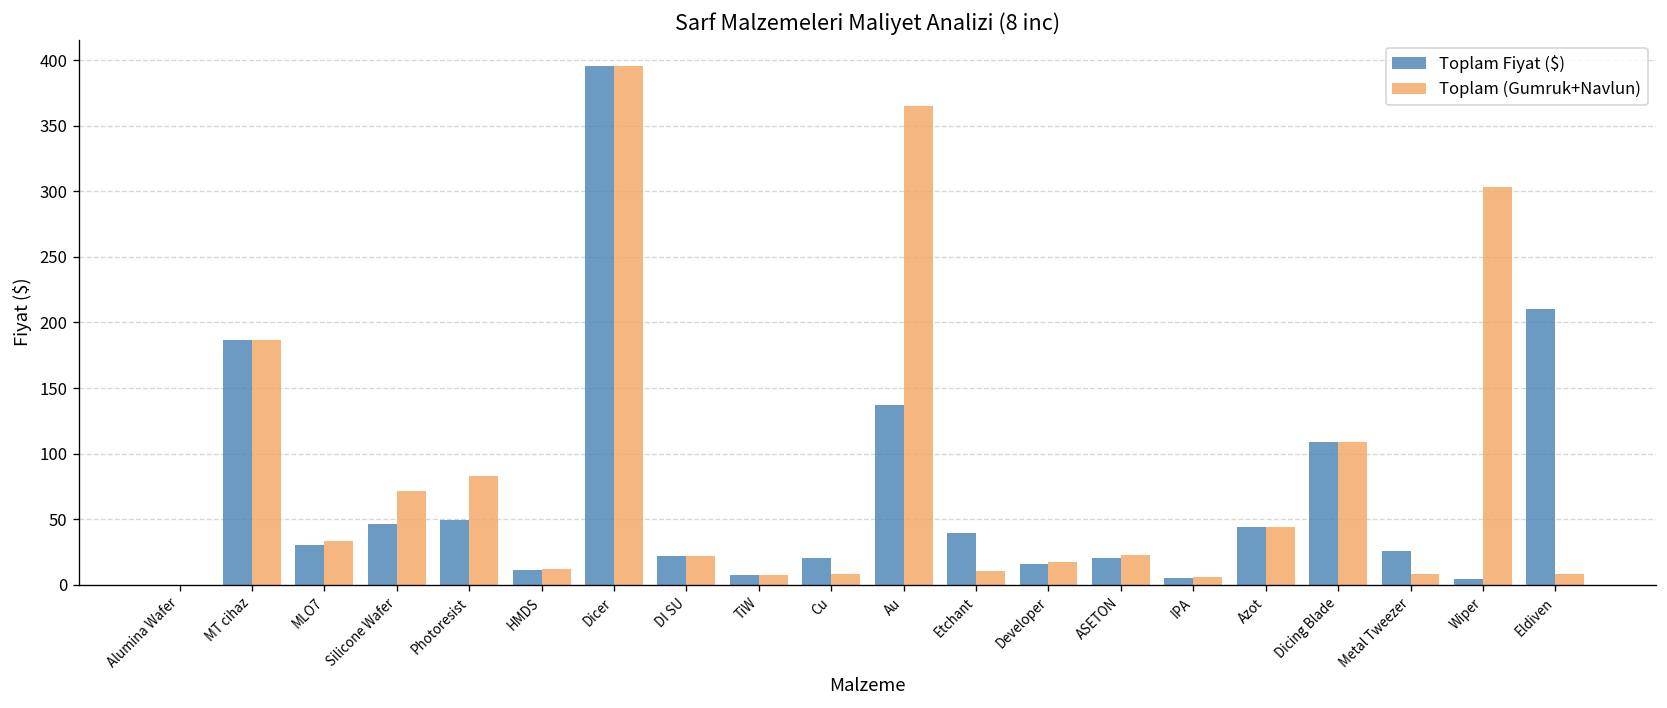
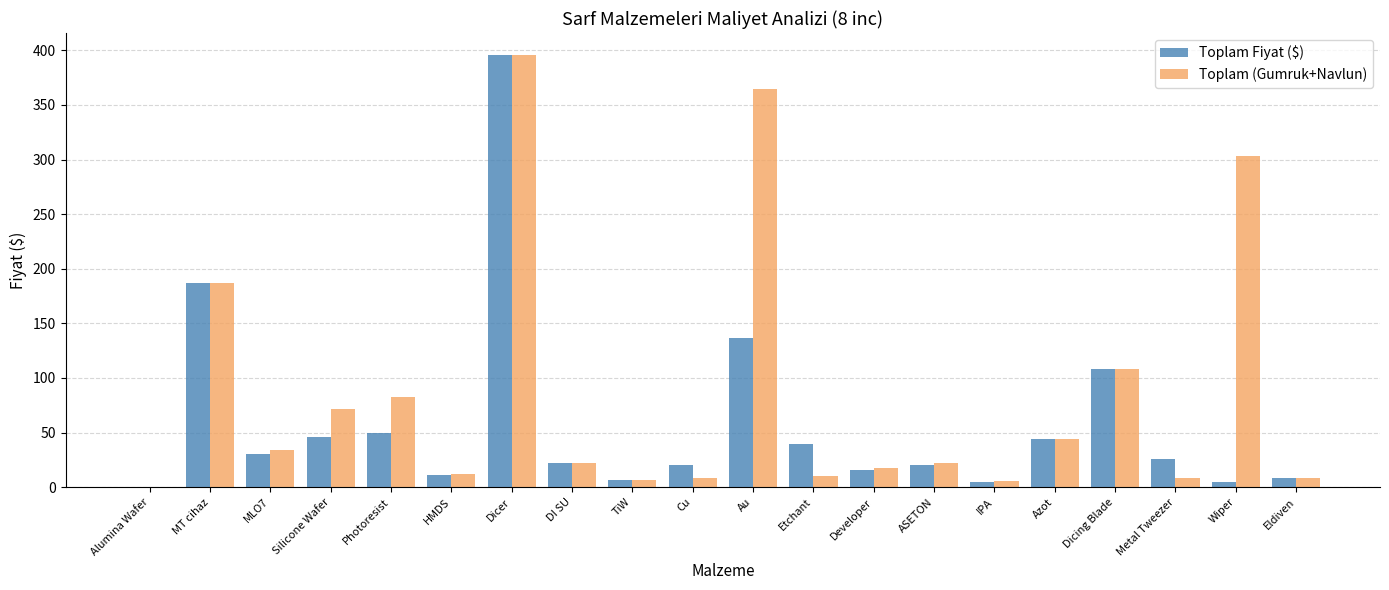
Toplam Fiyat ($), Eldiven: 210 -> 8
